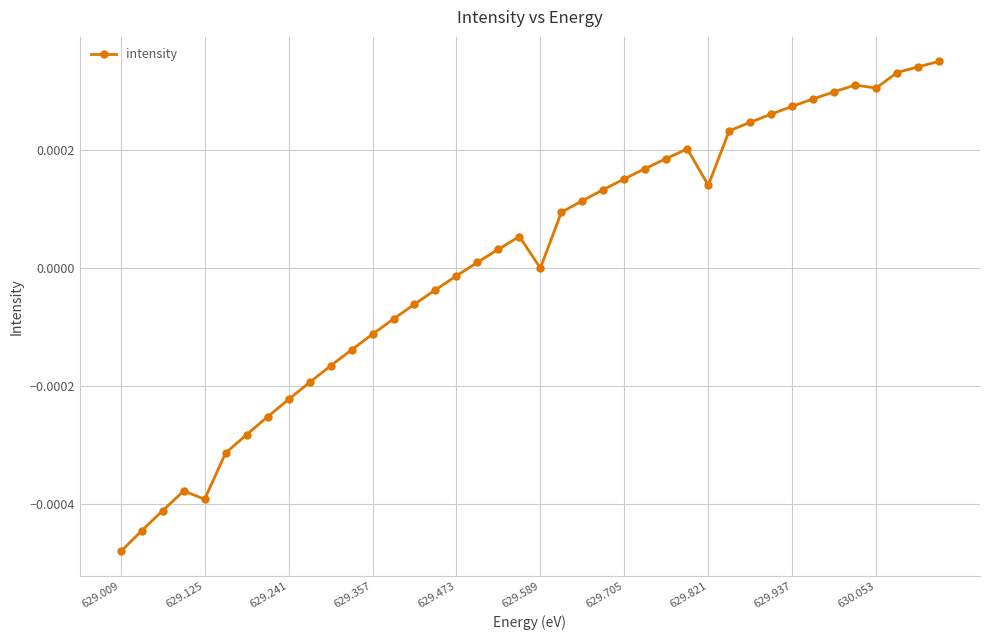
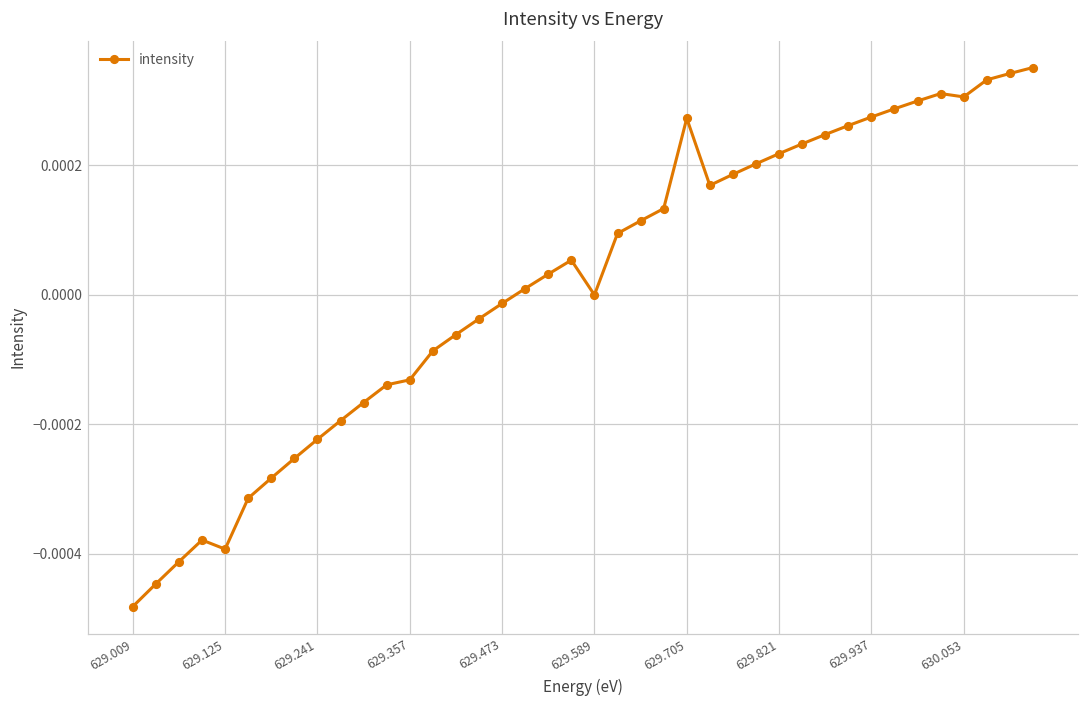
629.357: -0.00011 -> -0.00013
629.705: 0.00015 -> 0.00027
629.821: 0.00014 -> 0.00022
